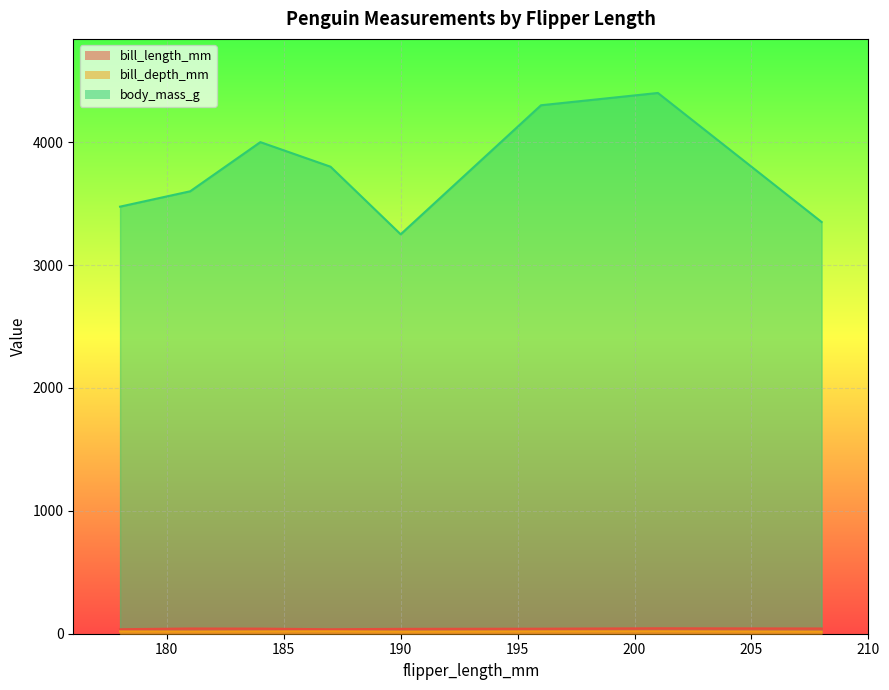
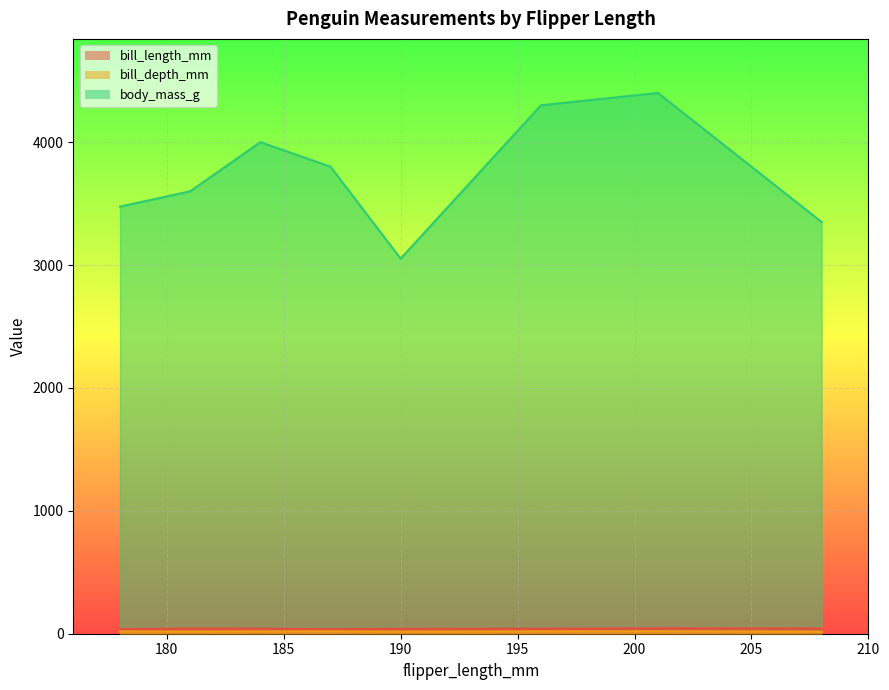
body_mass_g, 190: 3250 -> 3050
